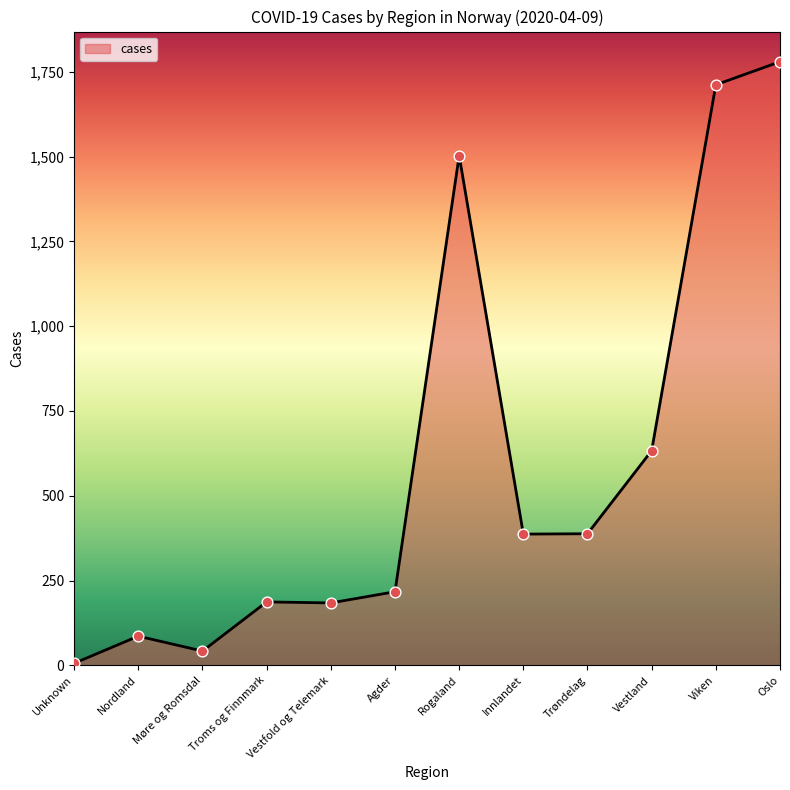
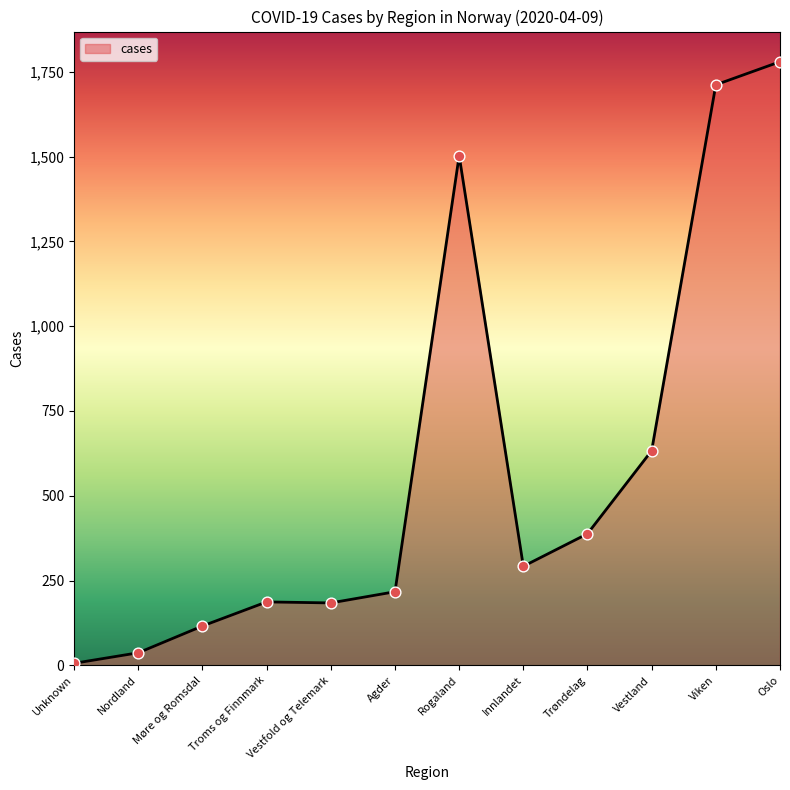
Nordland: 90 -> 40
Møre og Romsdal: 40 -> 120
Innlandet: 390 -> 290
